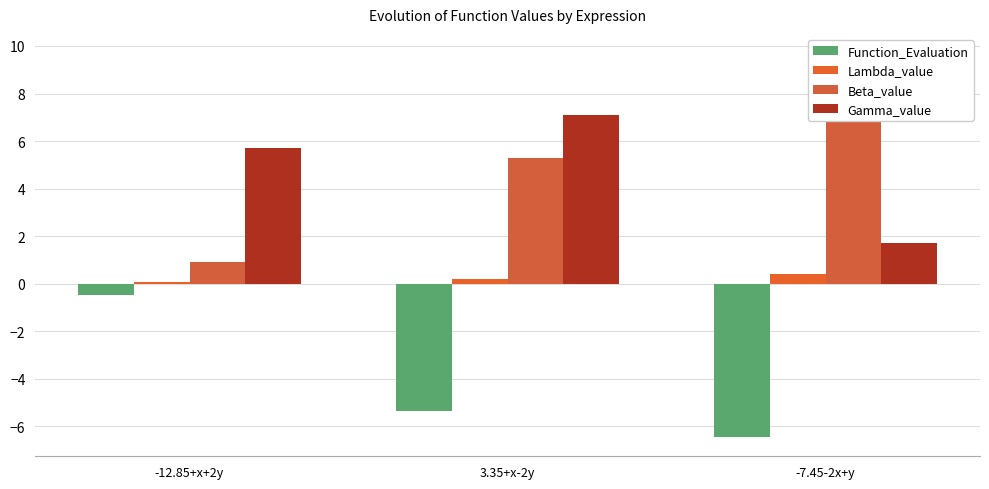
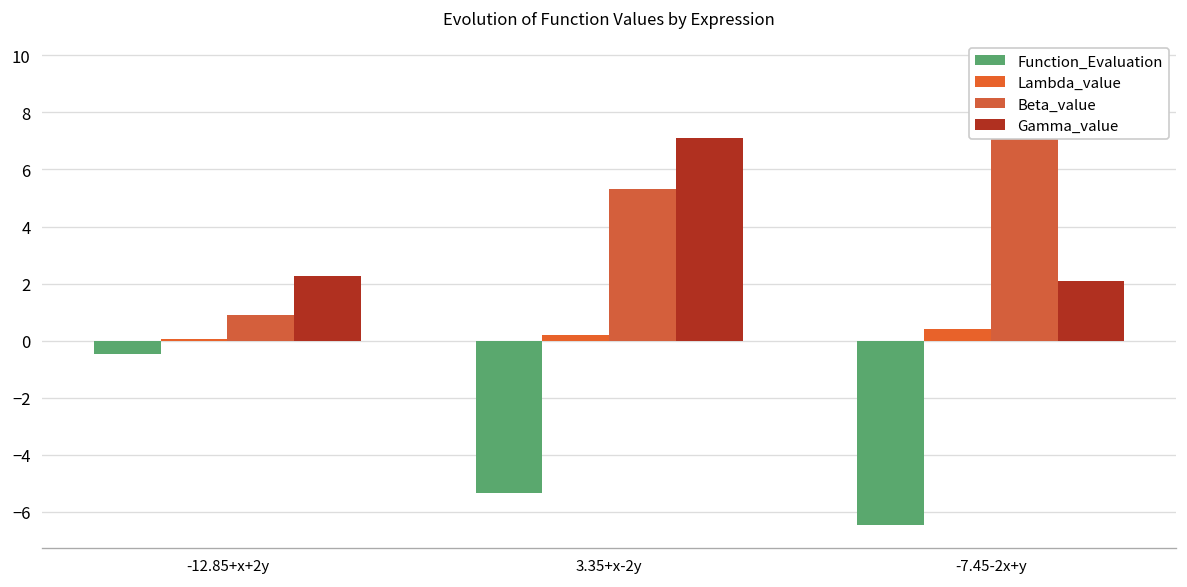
Gamma_value, -12.85+x+2y: 5.7 -> 2.3
Gamma_value, -7.45-2x+y: 1.7 -> 2.1
